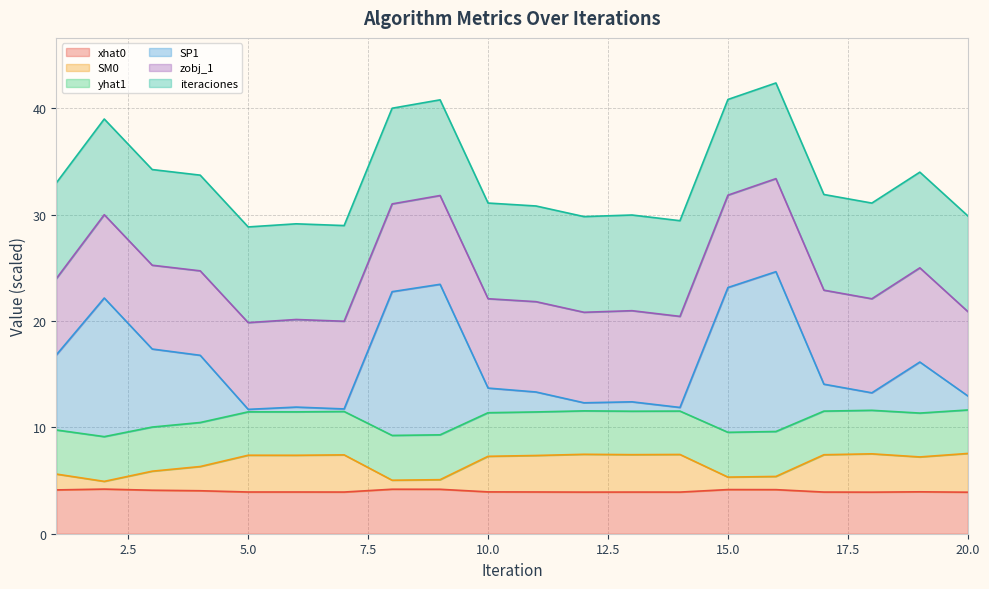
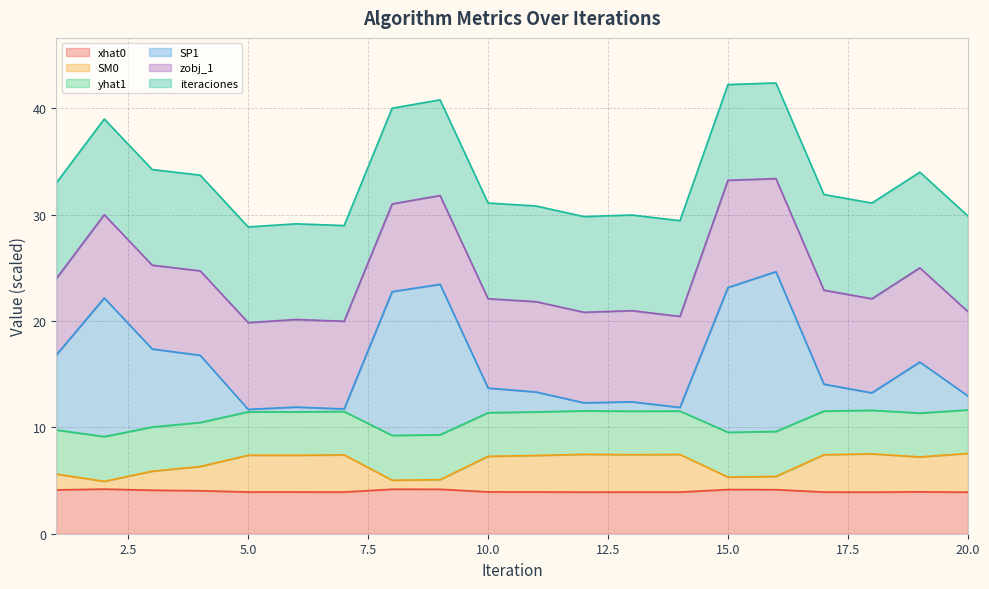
zobj_1, 15.0: 8.7 -> 10.1
